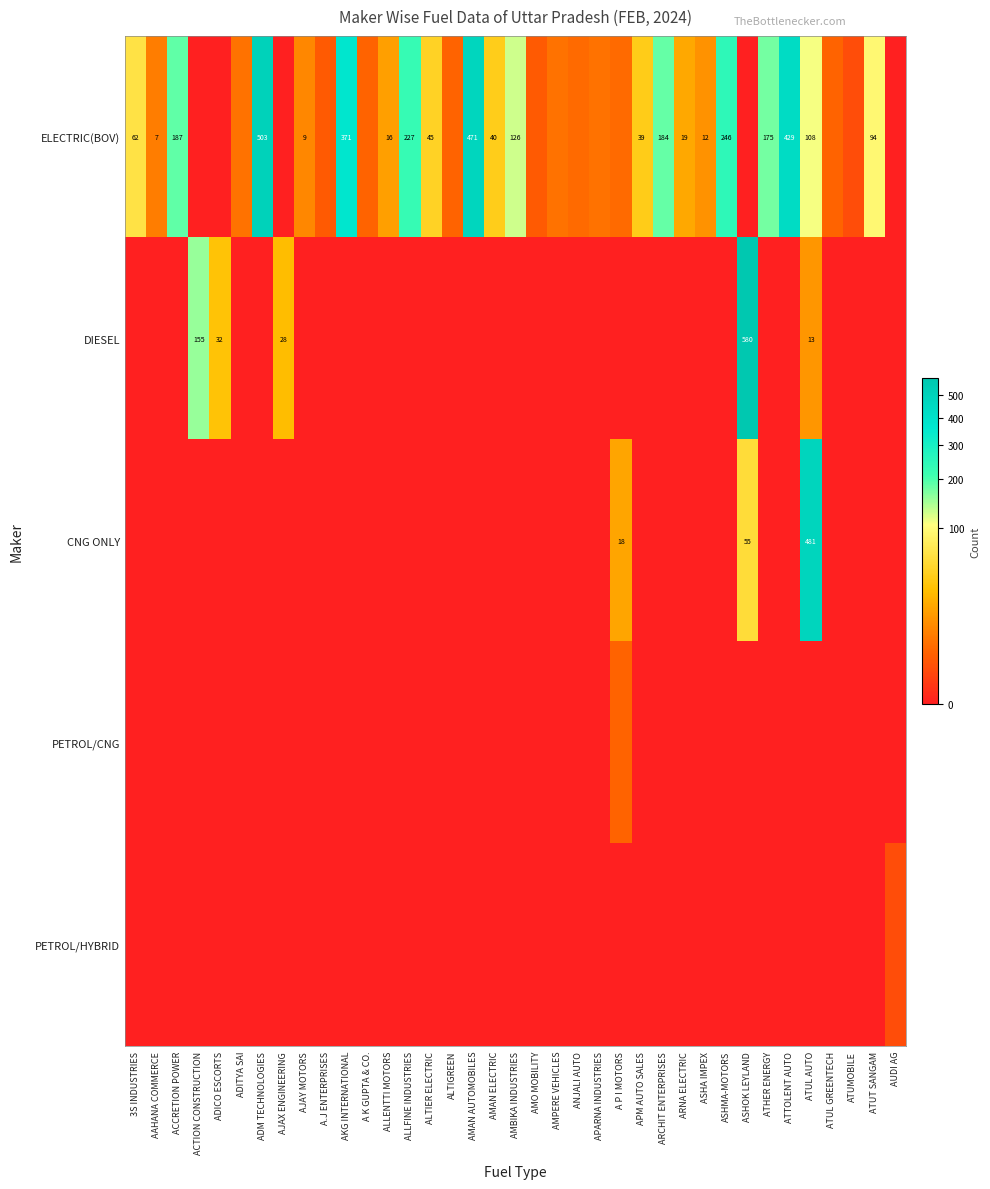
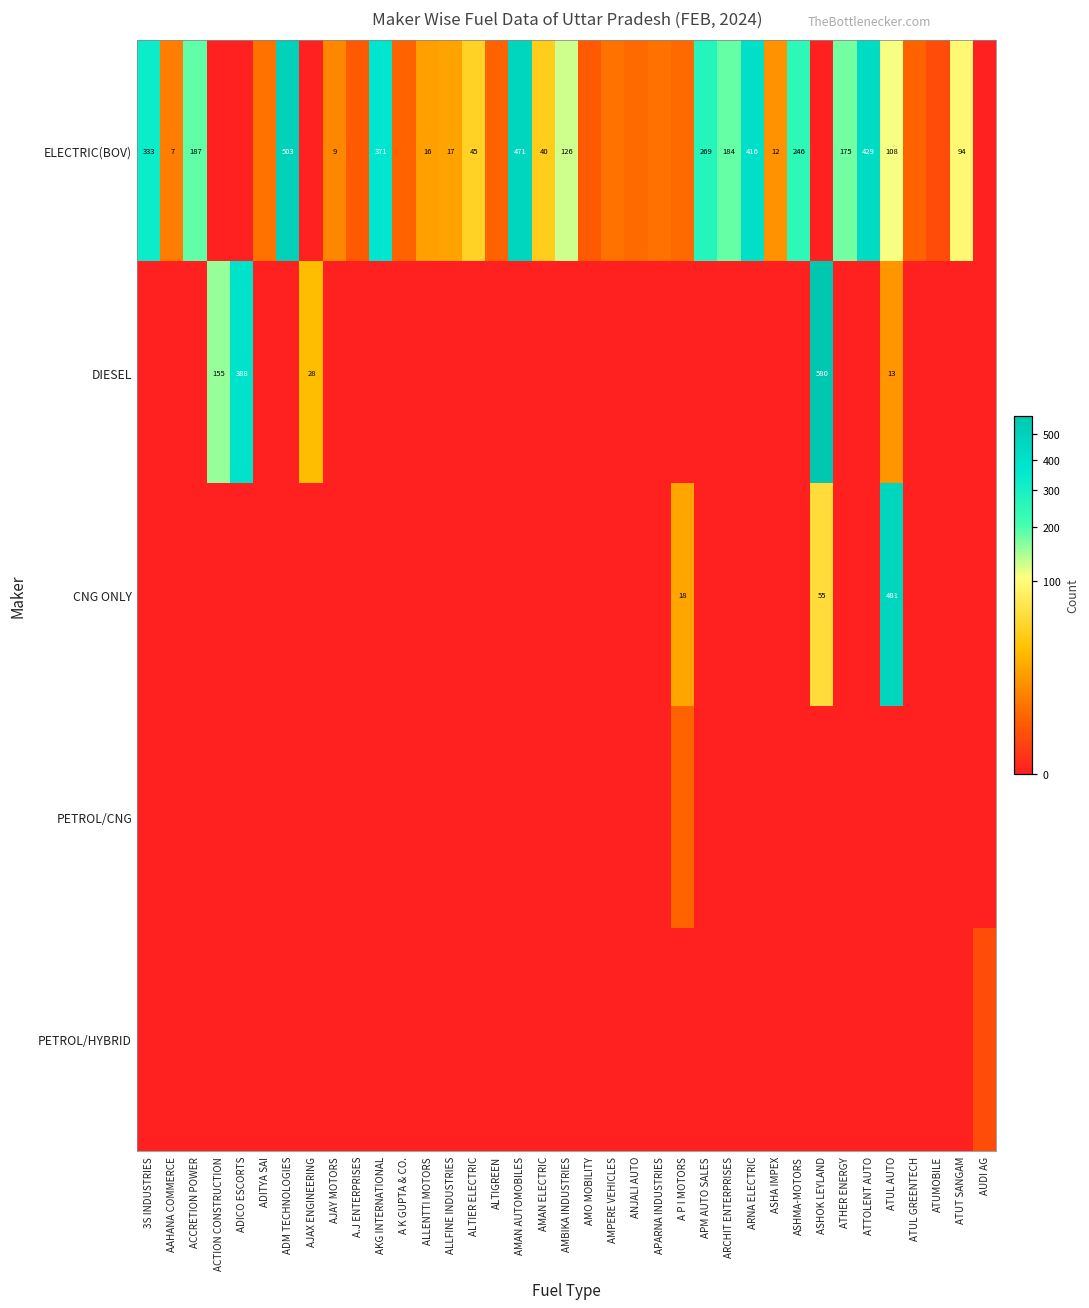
ELECTRIC(BOV), 3S INDUSTRIES: 62 -> 333
ELECTRIC(BOV), ALLFINE INDUSTRIES: 227 -> 17
ELECTRIC(BOV), APM AUTO SALES: 39 -> 269
ELECTRIC(BOV), ARNA ELECTRIC: 19 -> 416
DIESEL, ADICO ESCORTS: 32 -> 388
